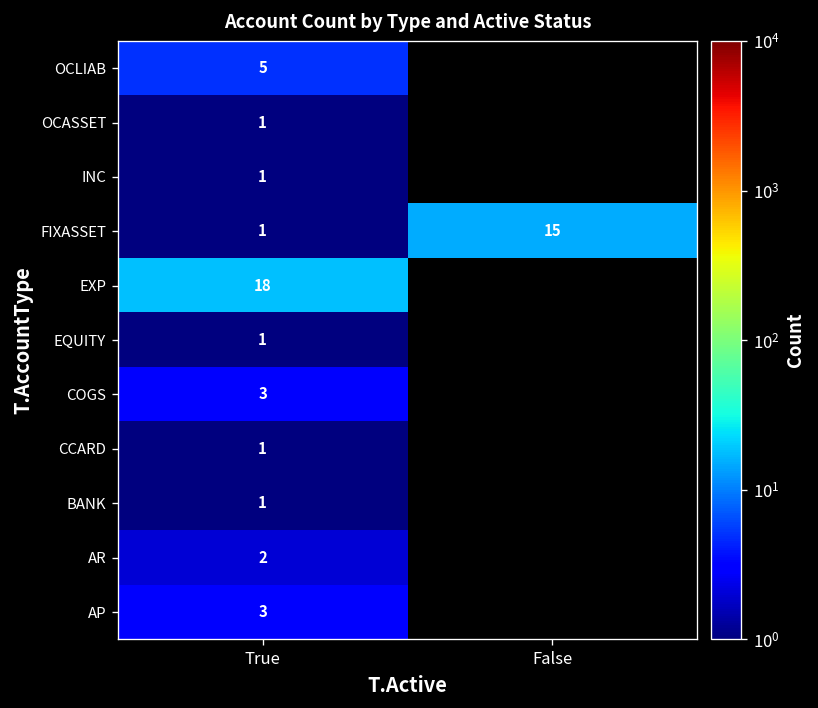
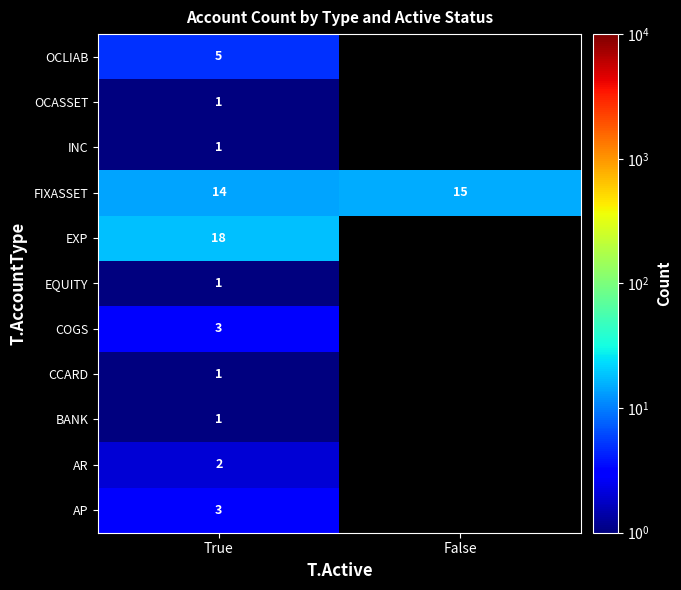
FIXASSET, True: 1 -> 14
